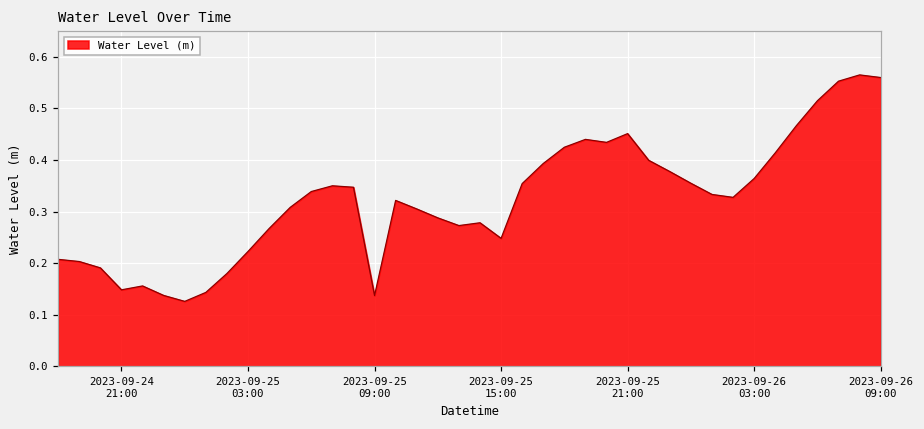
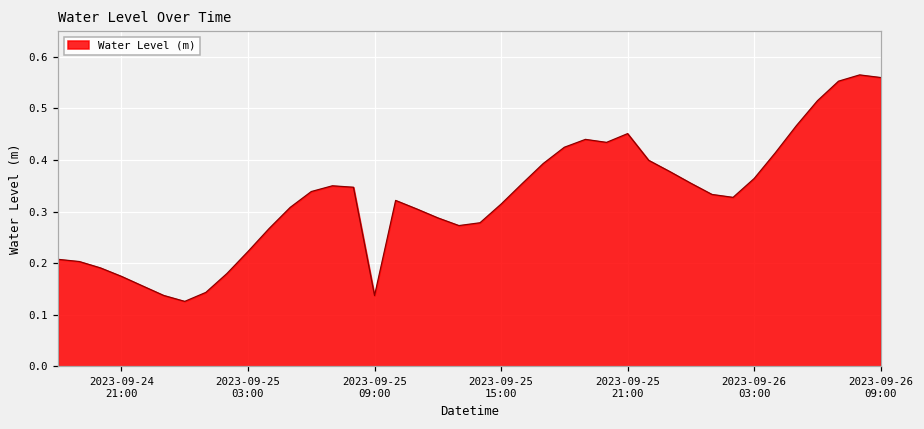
2023-09-24 21:00: 0.15 -> 0.17
2023-09-25 15:00: 0.25 -> 0.31
